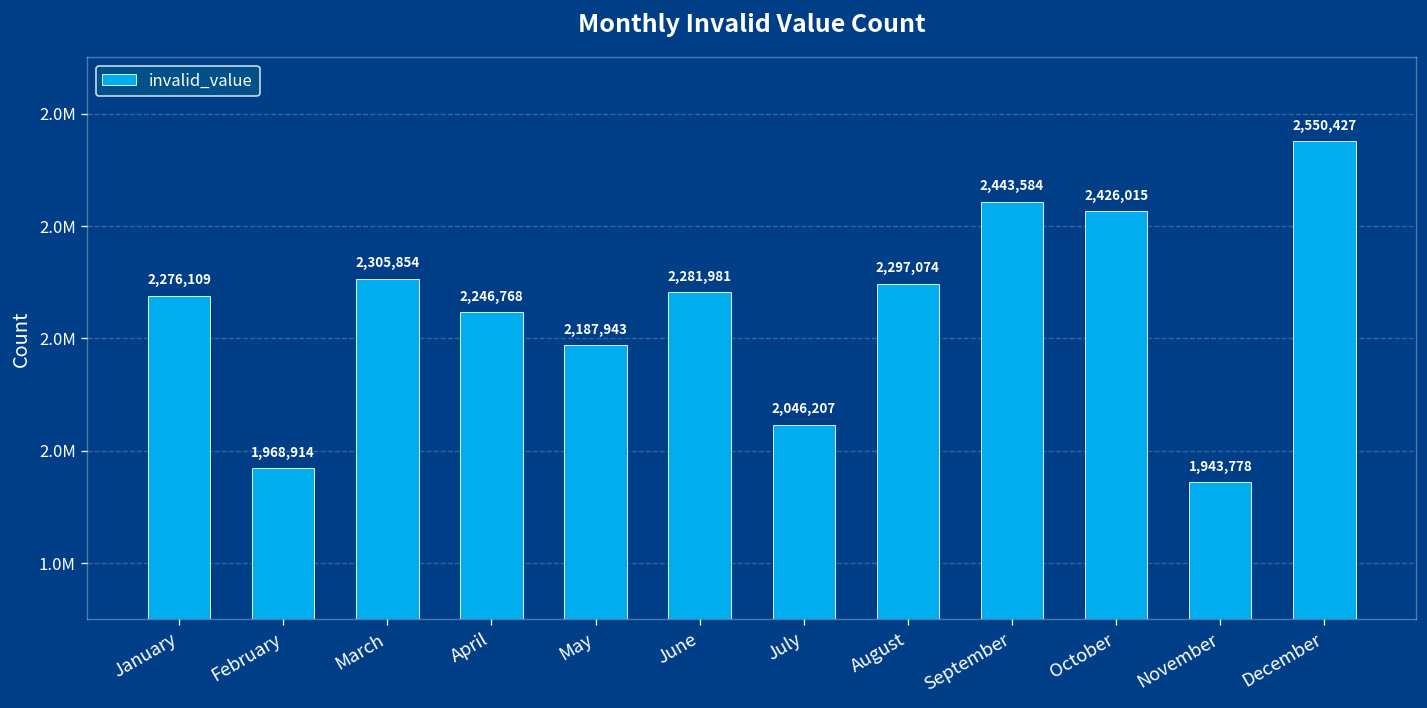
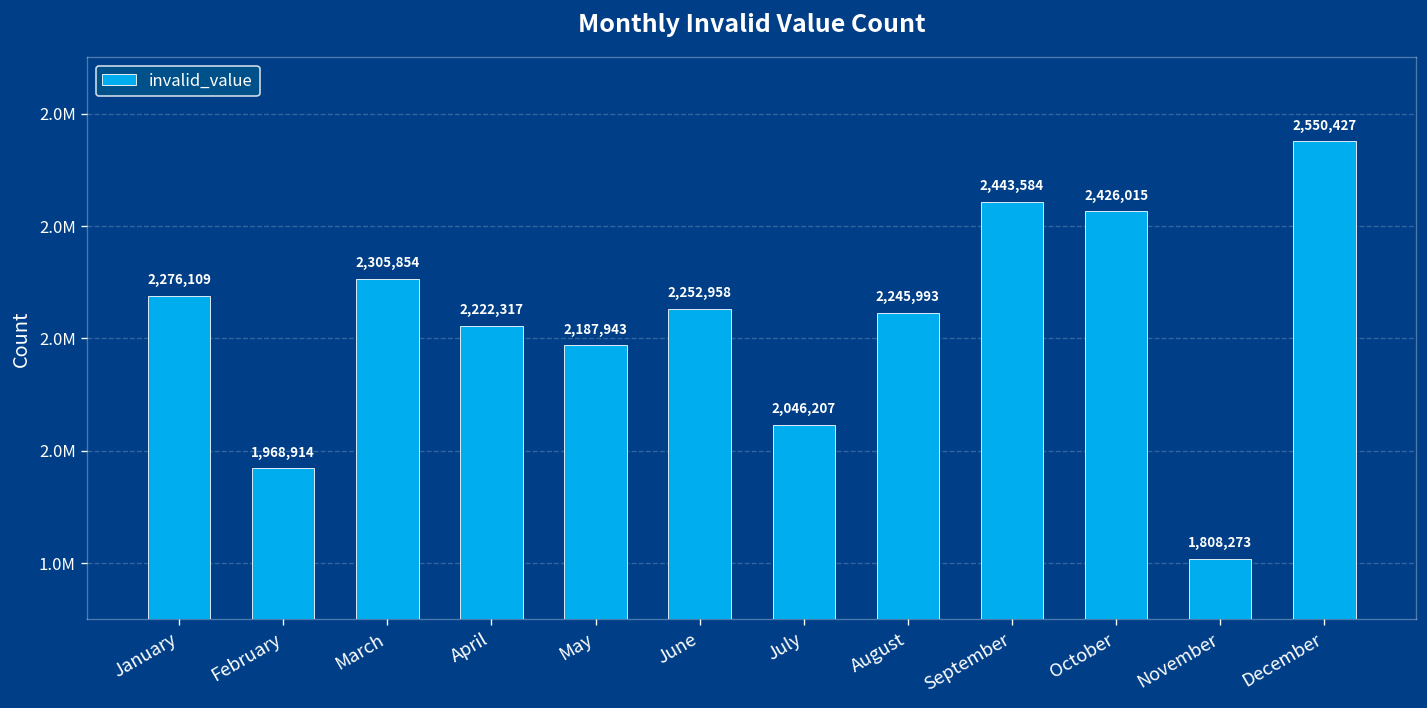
April: 2,246,768 -> 2,222,317
June: 2,281,981 -> 2,252,958
August: 2,297,074 -> 2,245,993
November: 1,943,778 -> 1,808,273
